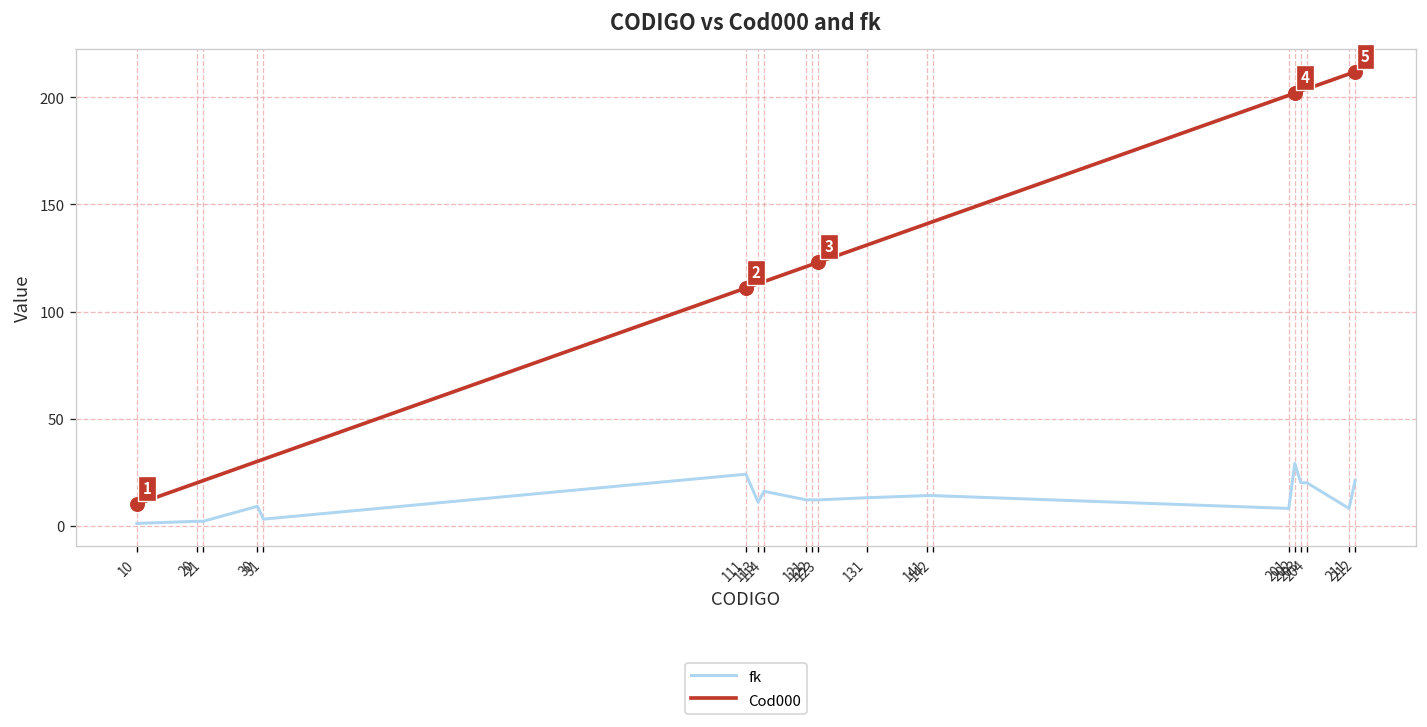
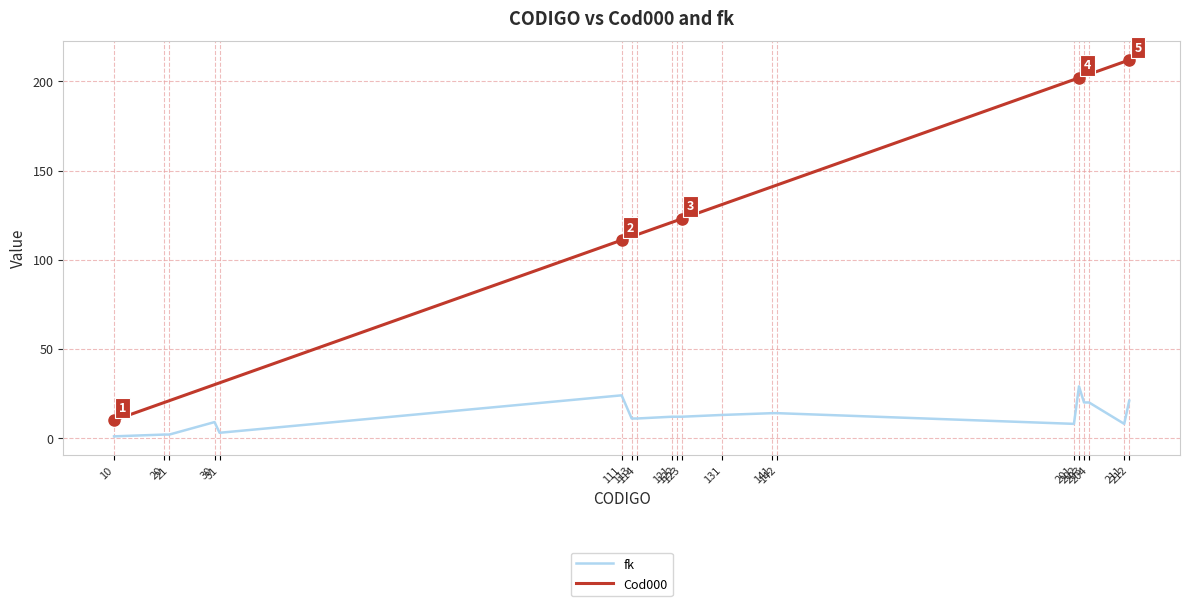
fk, 114: 16 -> 11
